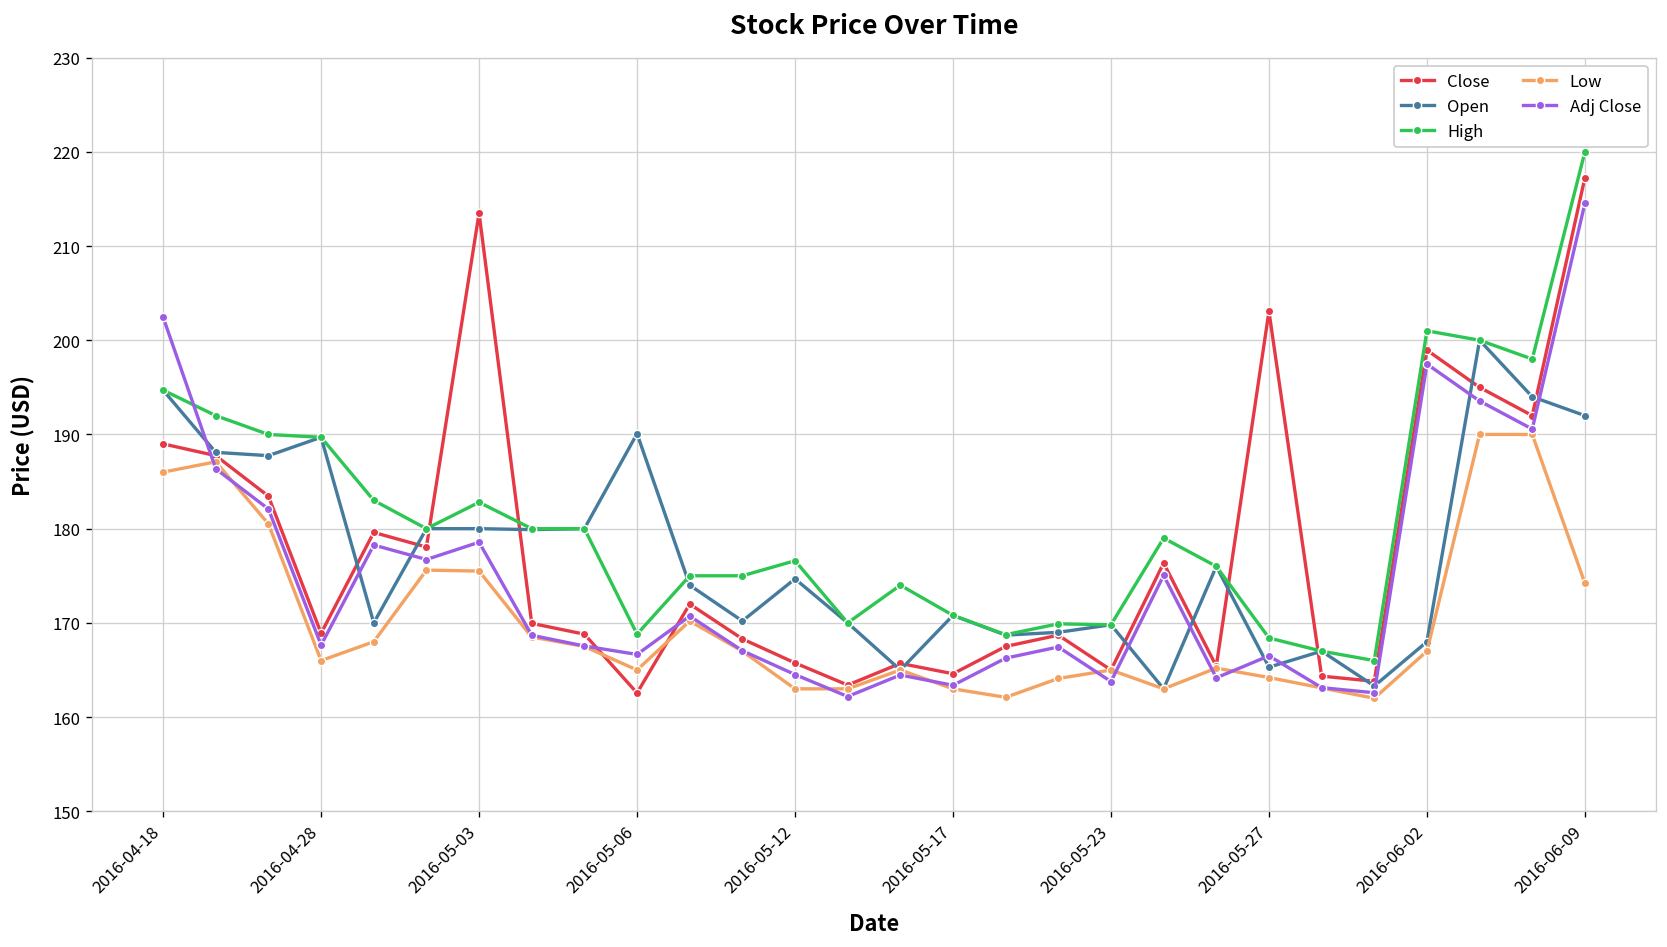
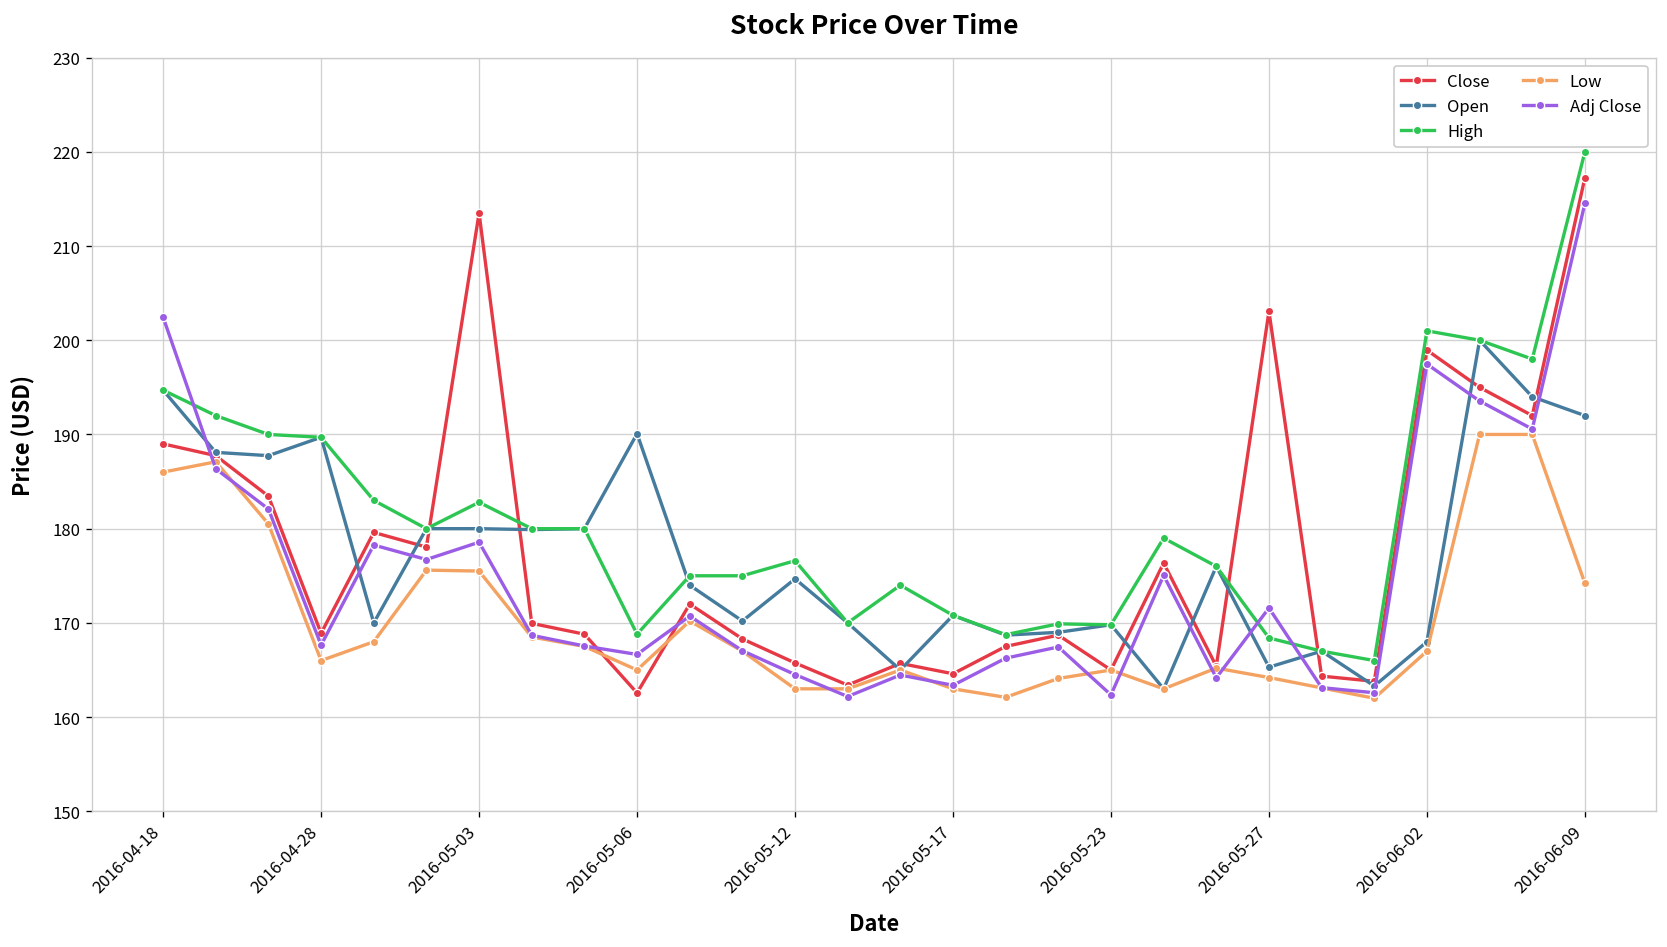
Adj Close, 2016-05-23: 164 -> 162
Adj Close, 2016-05-27: 167 -> 172
